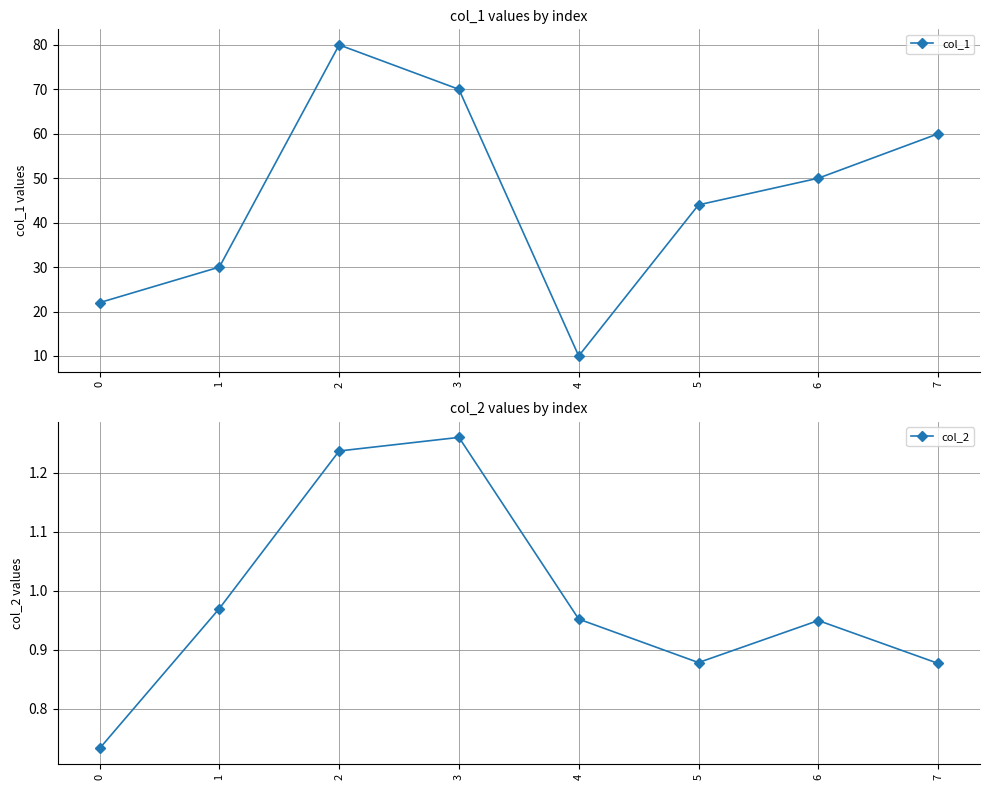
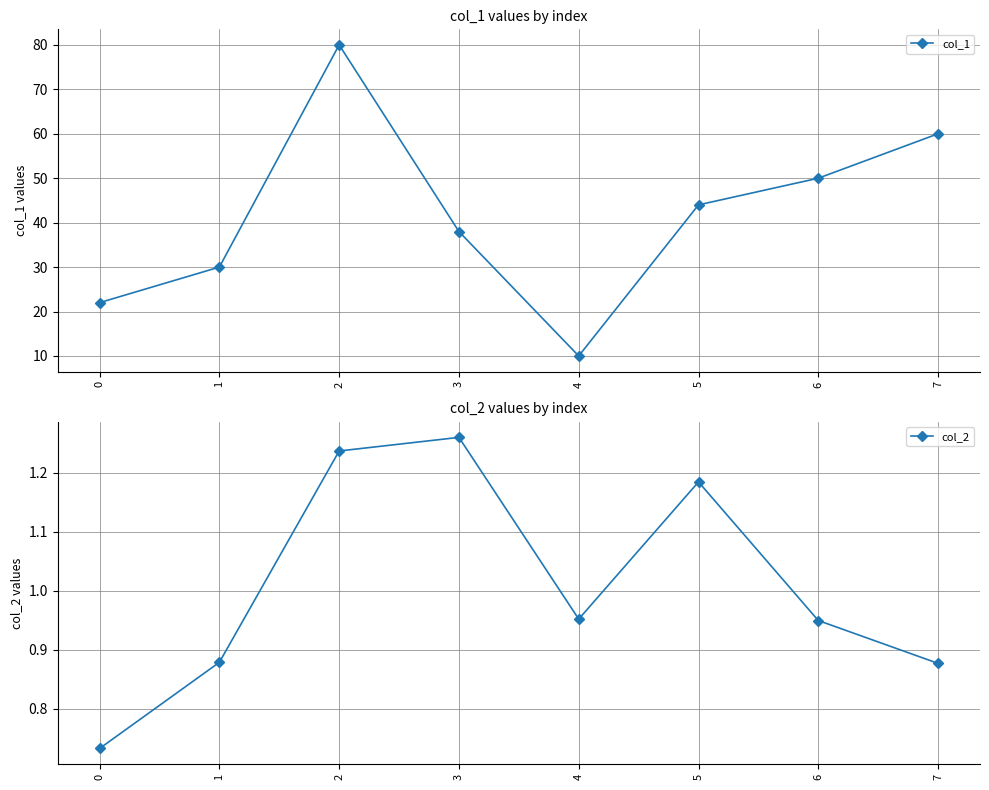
col_1 values by index, 3: 70 -> 38
col_2 values by index, 1: 0.97 -> 0.88
col_2 values by index, 5: 0.88 -> 1.18
